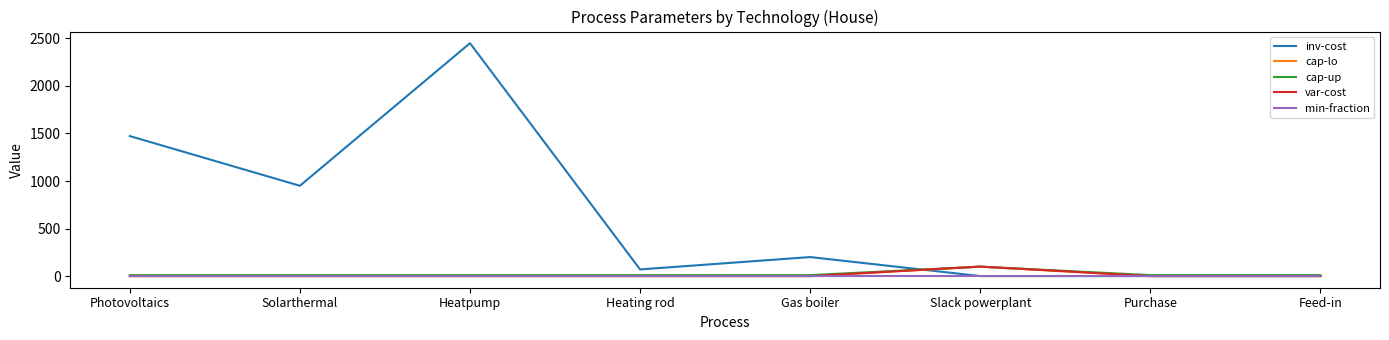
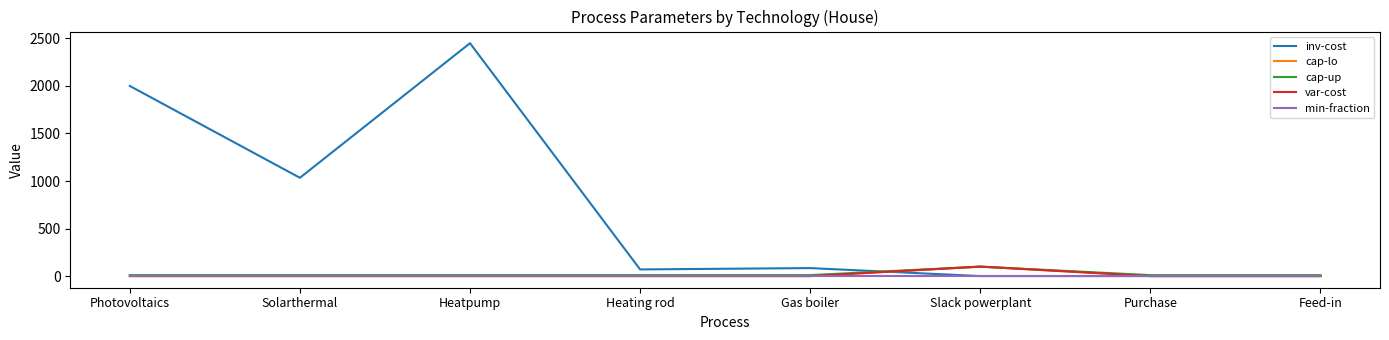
inv-cost, Photovoltaics: 1500 -> 2000
inv-cost, Solarthermal: 950 -> 1030
inv-cost, Gas boiler: 200 -> 100
